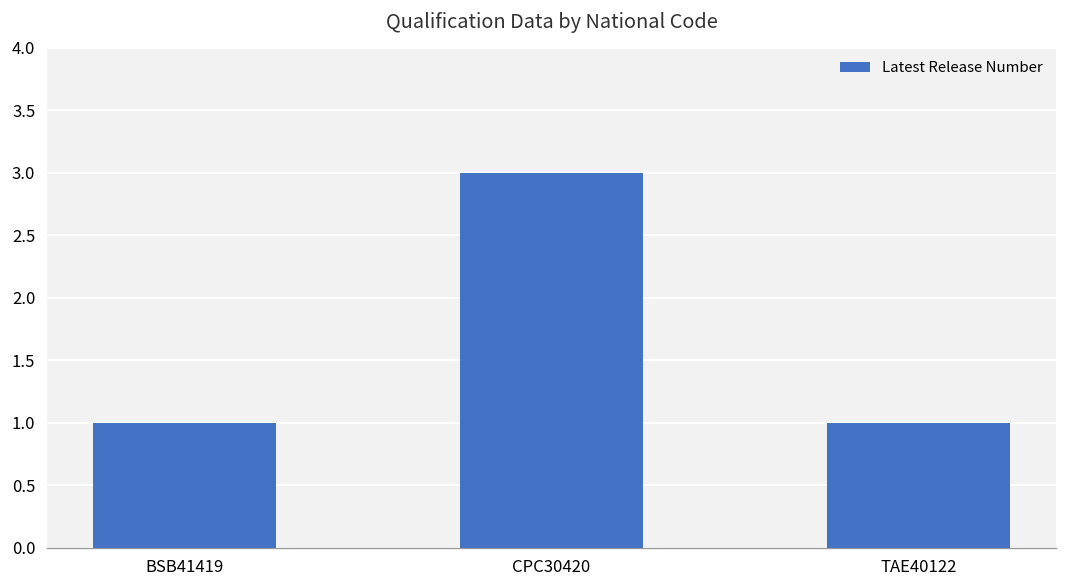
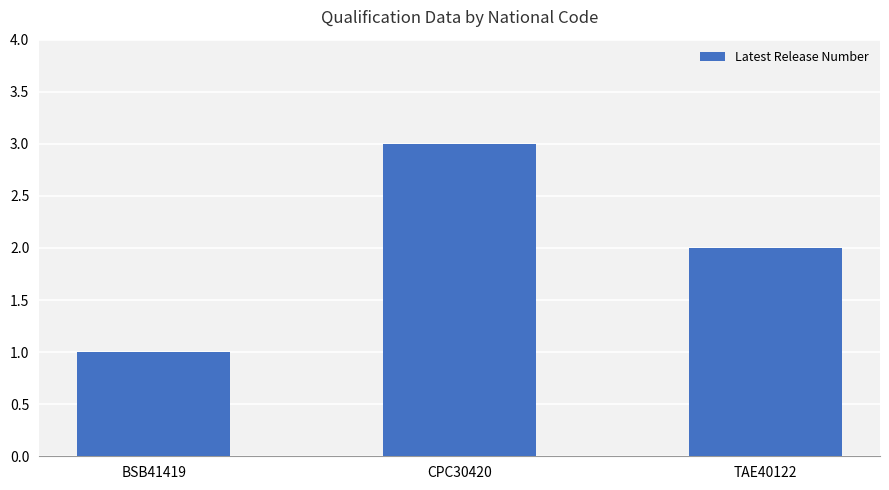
TAE40122: 1 -> 2
